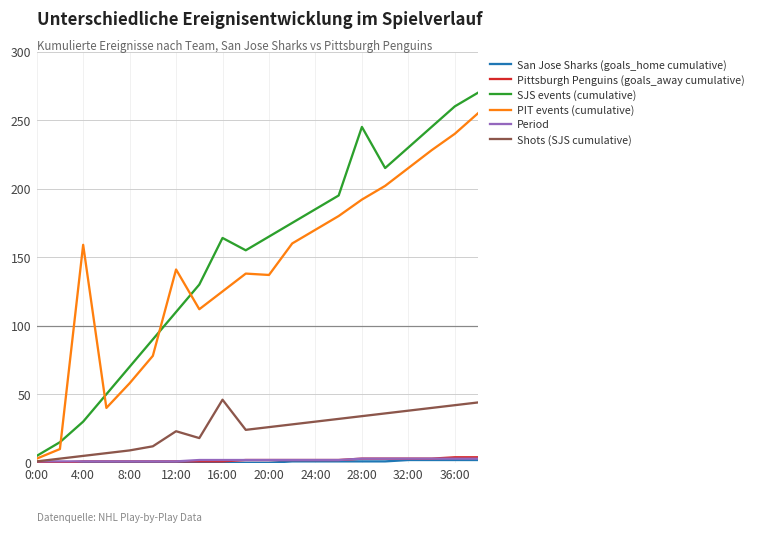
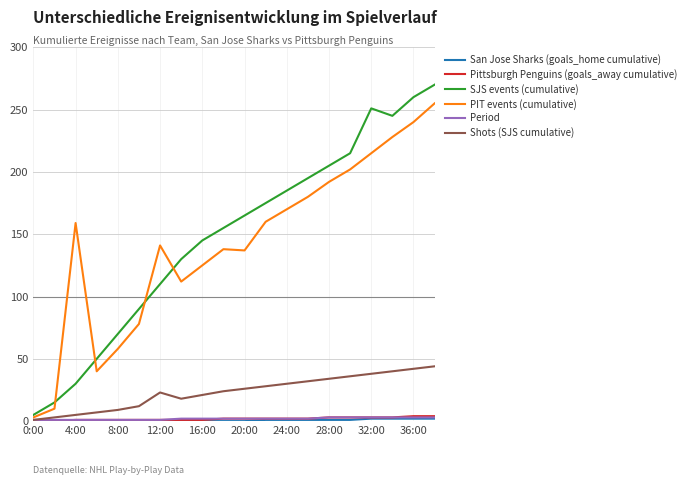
SJS events (cumulative), 16:00: 164 -> 145
Shots (SJS cumulative), 16:00: 46 -> 21
SJS events (cumulative), 28:00: 245 -> 205
SJS events (cumulative), 32:00: 230 -> 251
